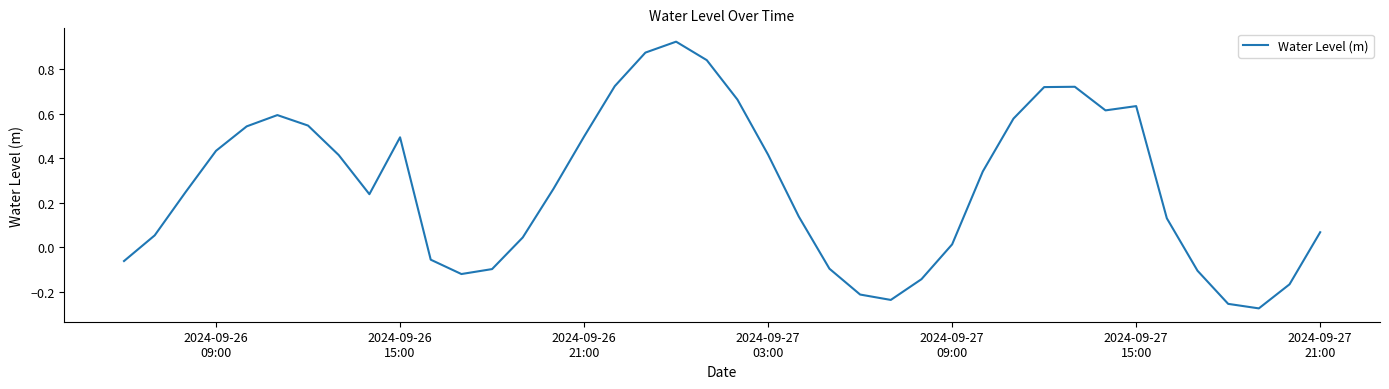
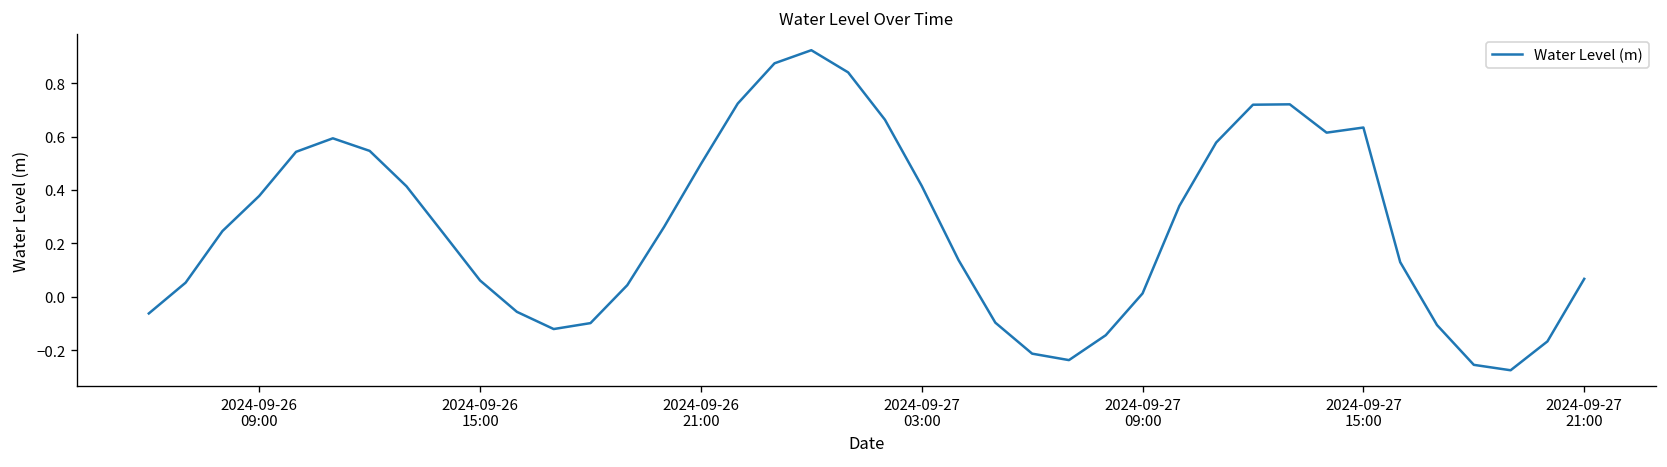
2024-09-26 09:00: 0.43 -> 0.38
2024-09-26 15:00: 0.49 -> 0.06
